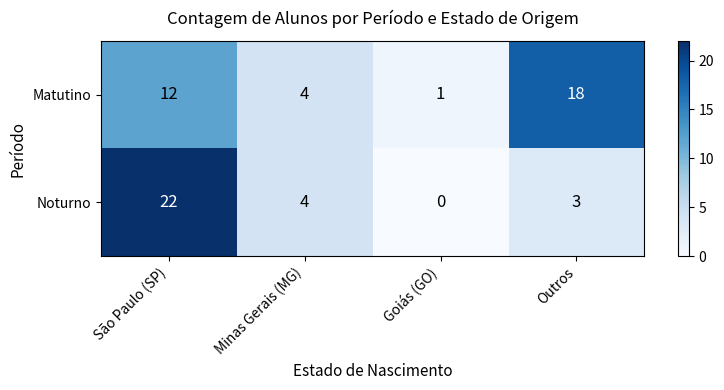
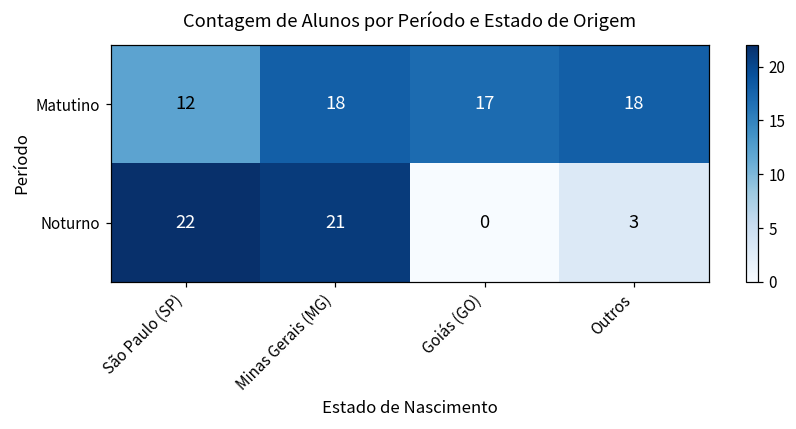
Matutino, Minas Gerais (MG): 4 -> 18
Matutino, Goiás (GO): 1 -> 17
Noturno, Minas Gerais (MG): 4 -> 21
